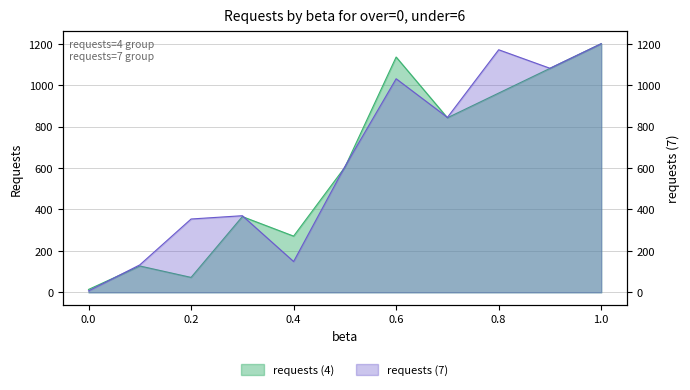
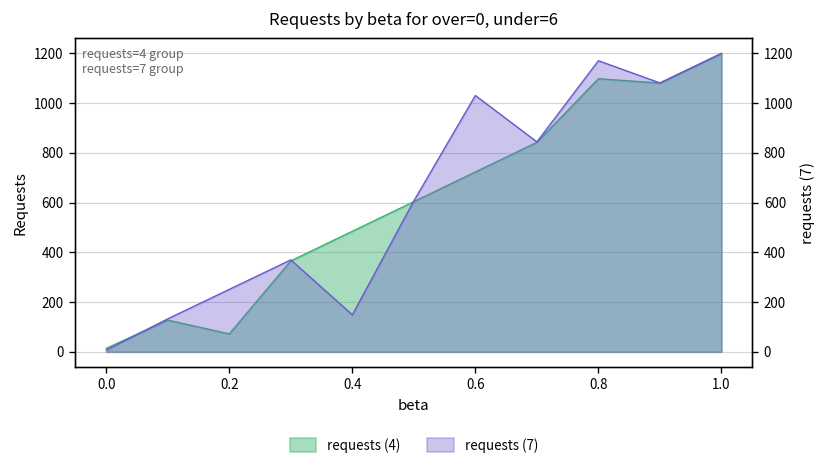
requests (4), 0.4: 270 -> 480
requests (4), 0.6: 1140 -> 720
requests (4), 0.8: 960 -> 1100
requests (7), 0.2: 350 -> 250
